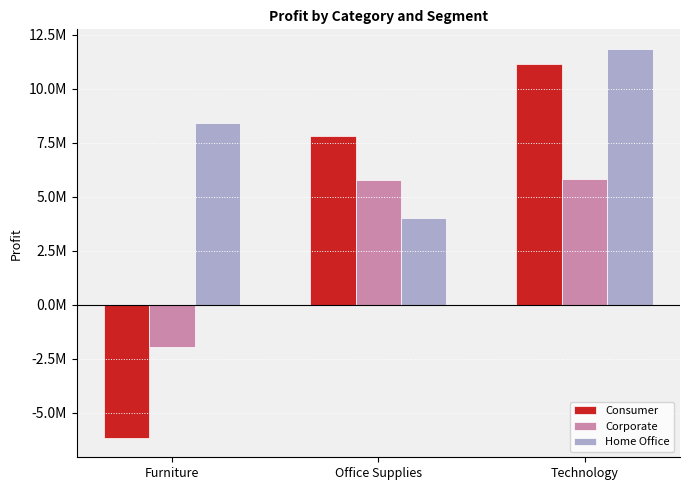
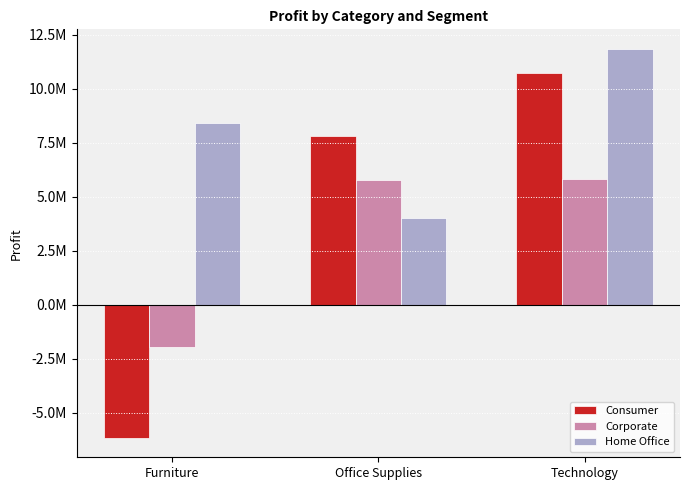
Consumer, Technology: 11100000 -> 10700000
